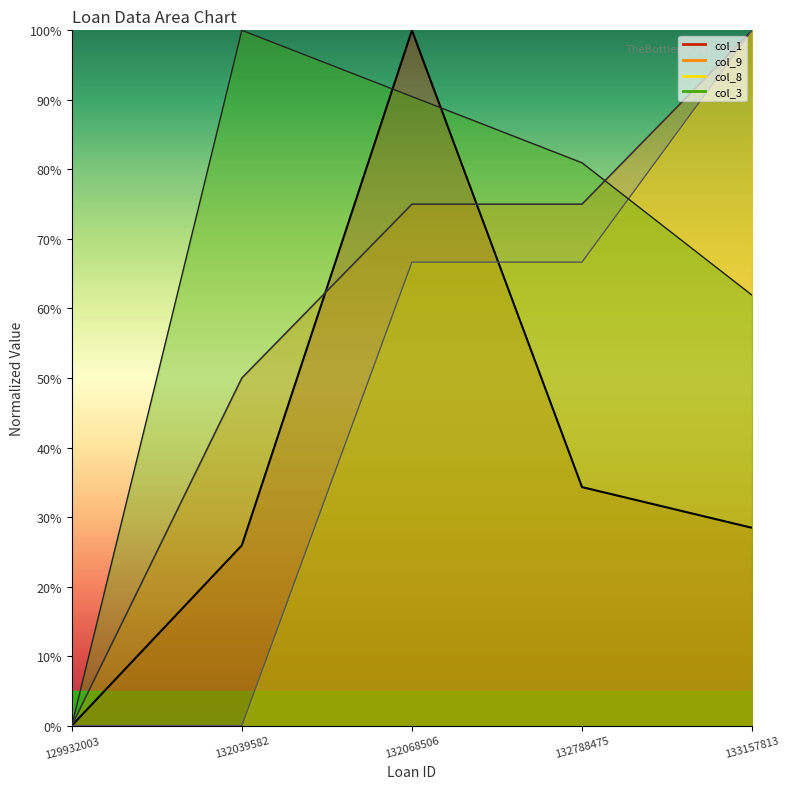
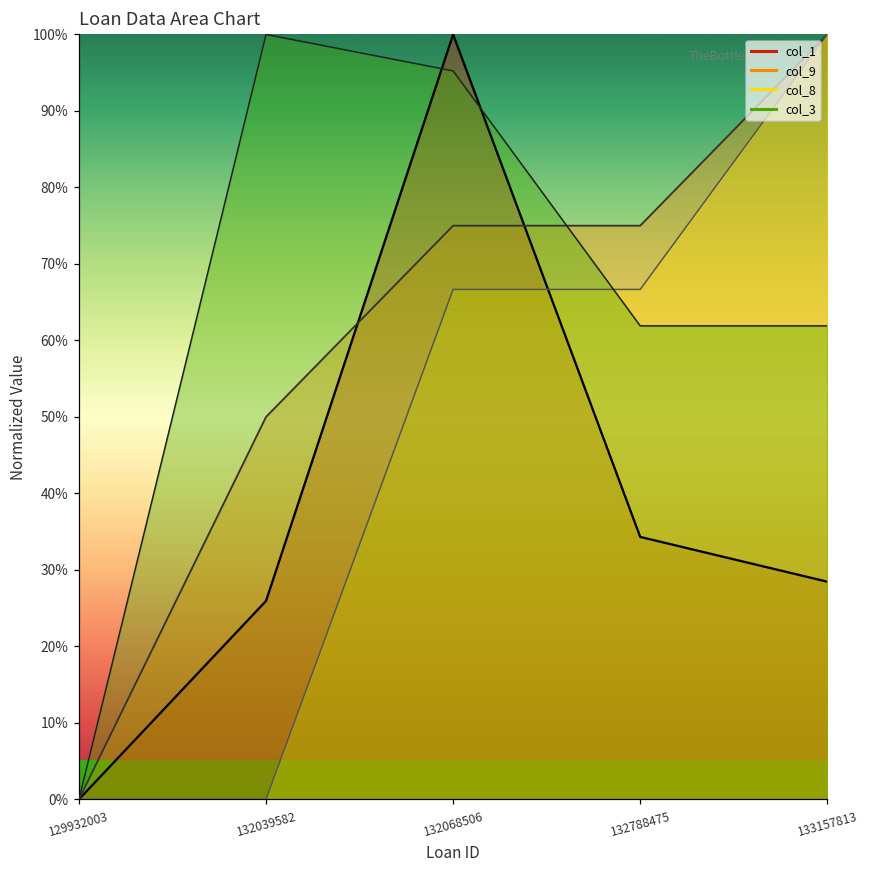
col_3, 132068506: 90% -> 95%
col_3, 132788475: 81% -> 62%
